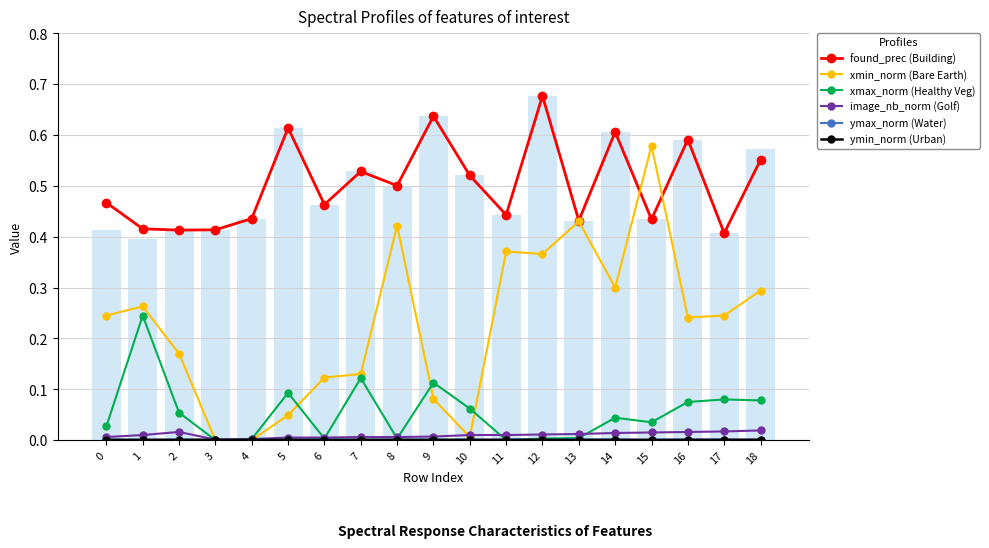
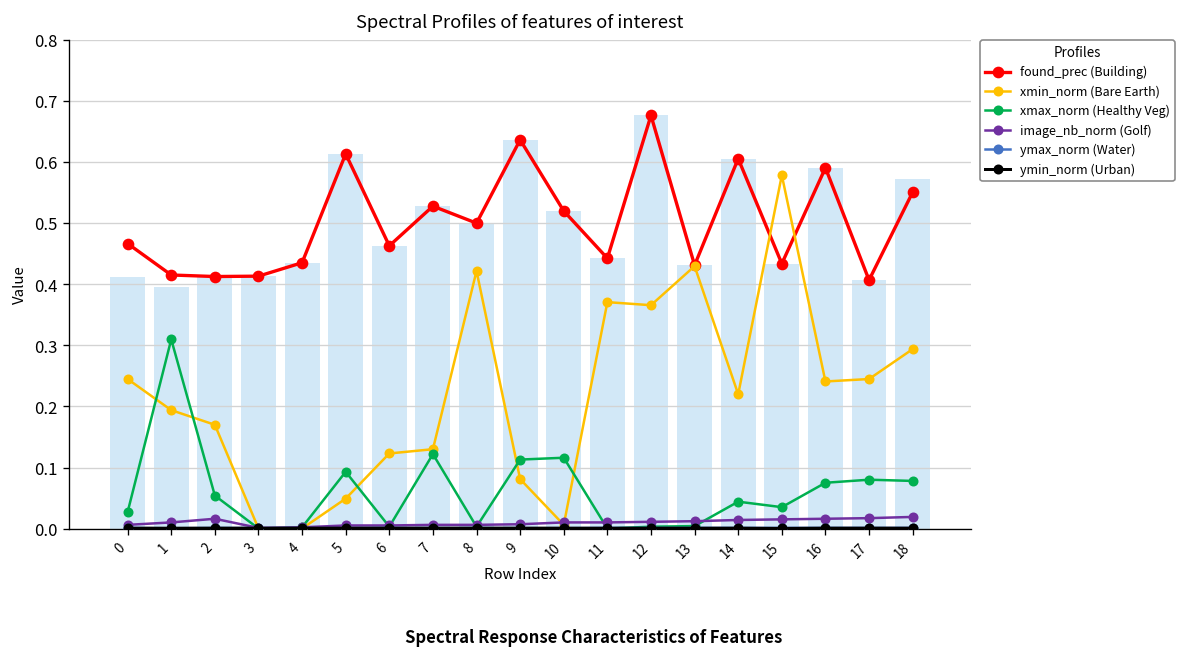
xmin_norm (Bare Earth), 1: 0.26 -> 0.19
xmax_norm (Healthy Veg), 1: 0.25 -> 0.31
xmax_norm (Healthy Veg), 10: 0.06 -> 0.12
xmin_norm (Bare Earth), 14: 0.30 -> 0.22
